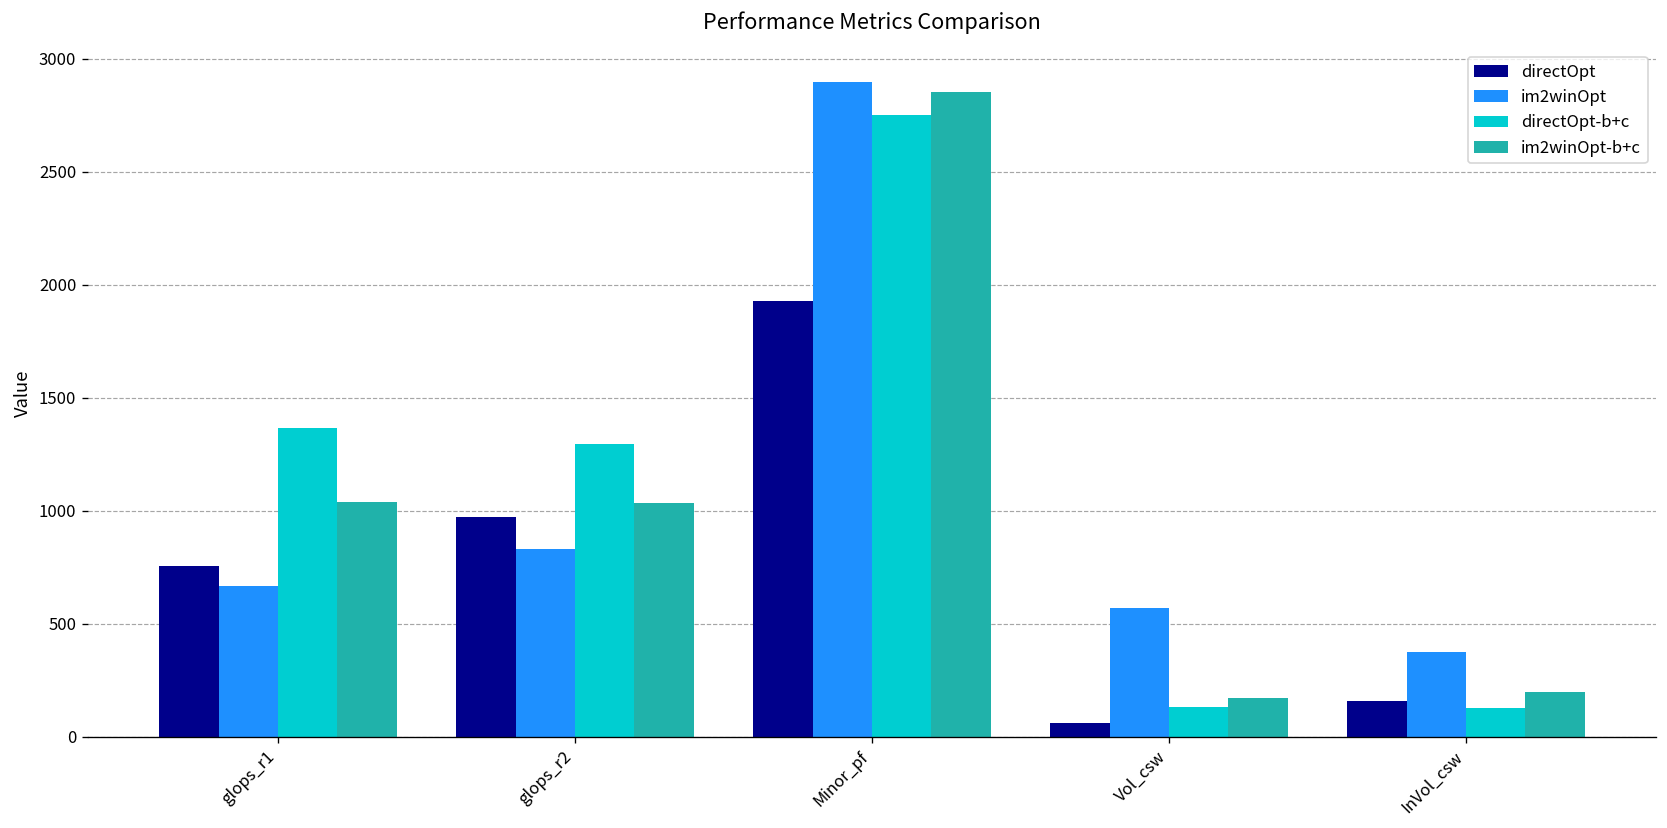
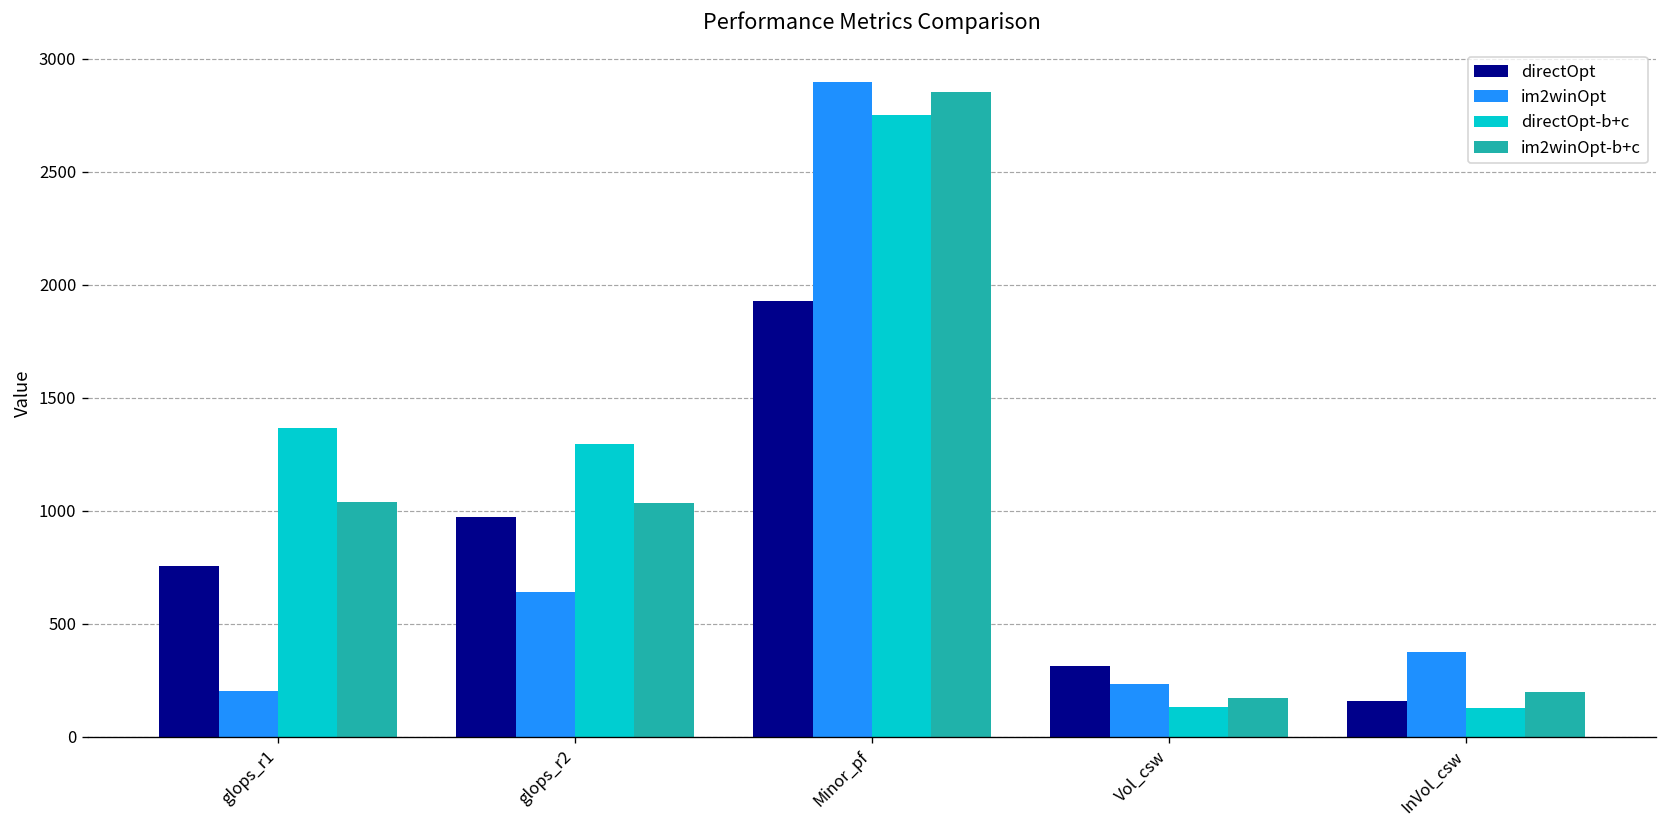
im2winOpt, glops_r1: 670 -> 200
im2winOpt, glops_r2: 830 -> 640
directOpt, Vol_csw: 60 -> 310
im2winOpt, Vol_csw: 570 -> 230
